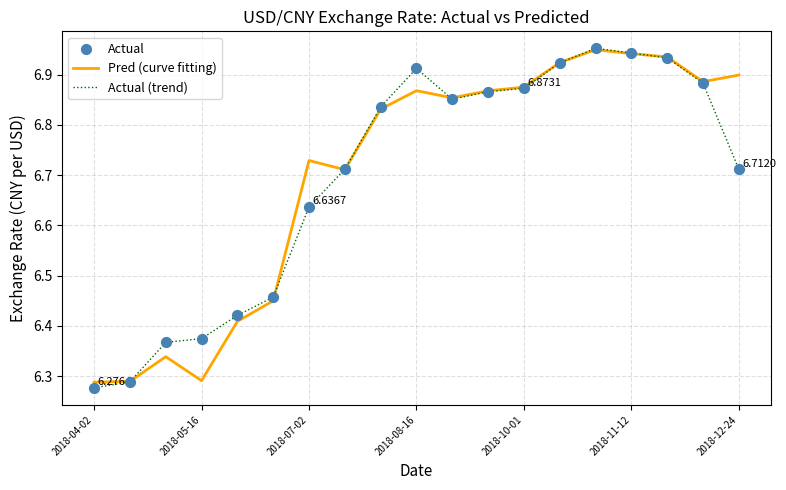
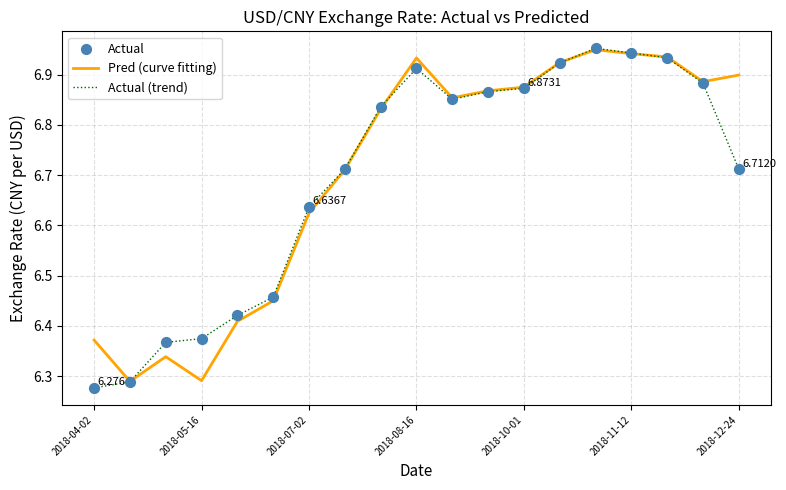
Pred (curve fitting), 2018-04-02: 6.29 -> 6.37
Pred (curve fitting), 2018-07-02: 6.73 -> 6.62
Pred (curve fitting), 2018-08-16: 6.87 -> 6.93
